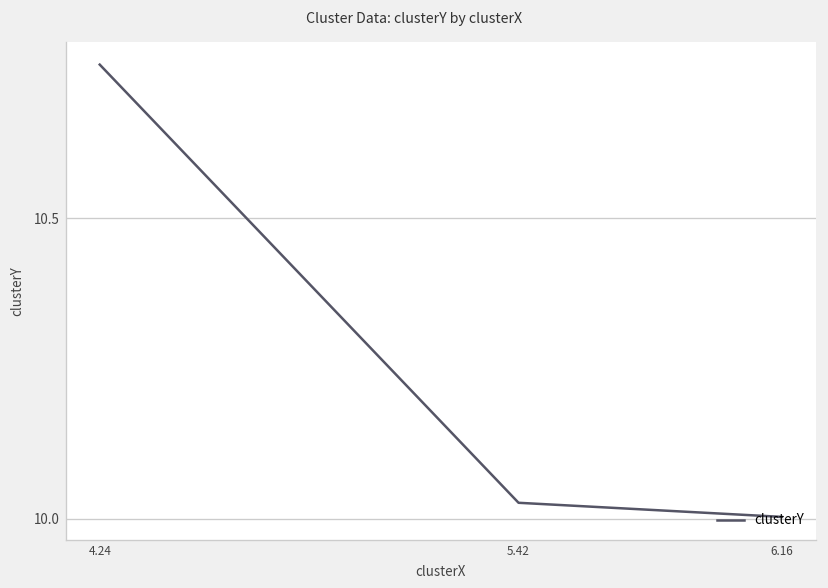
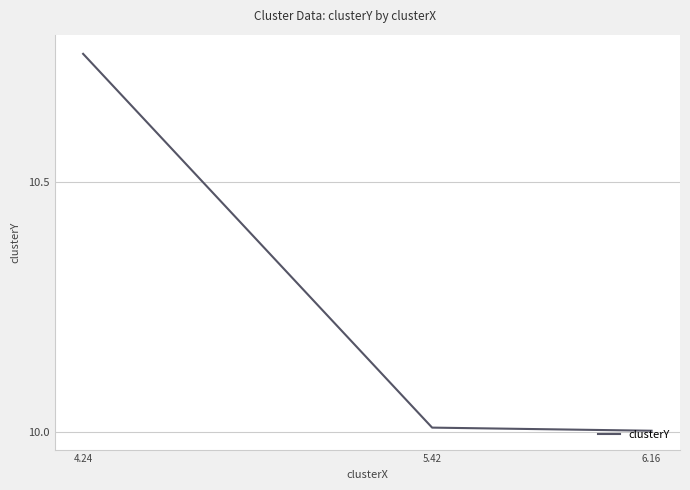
5.42: 10.03 -> 10.01
